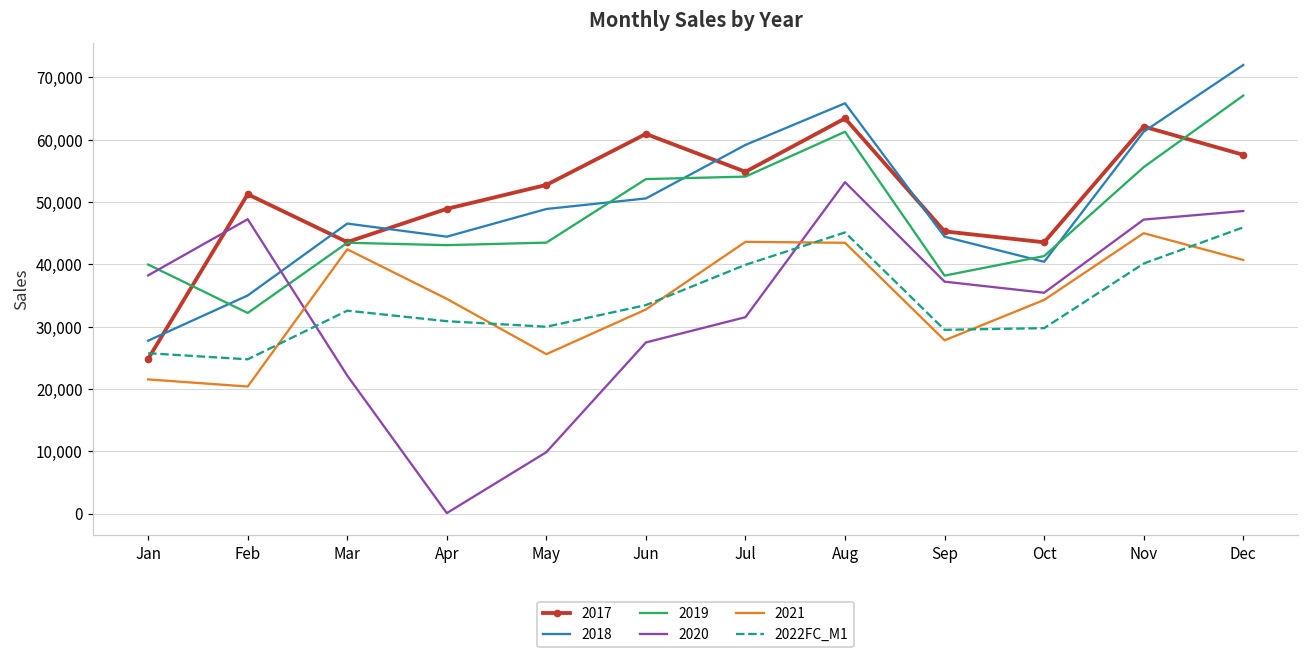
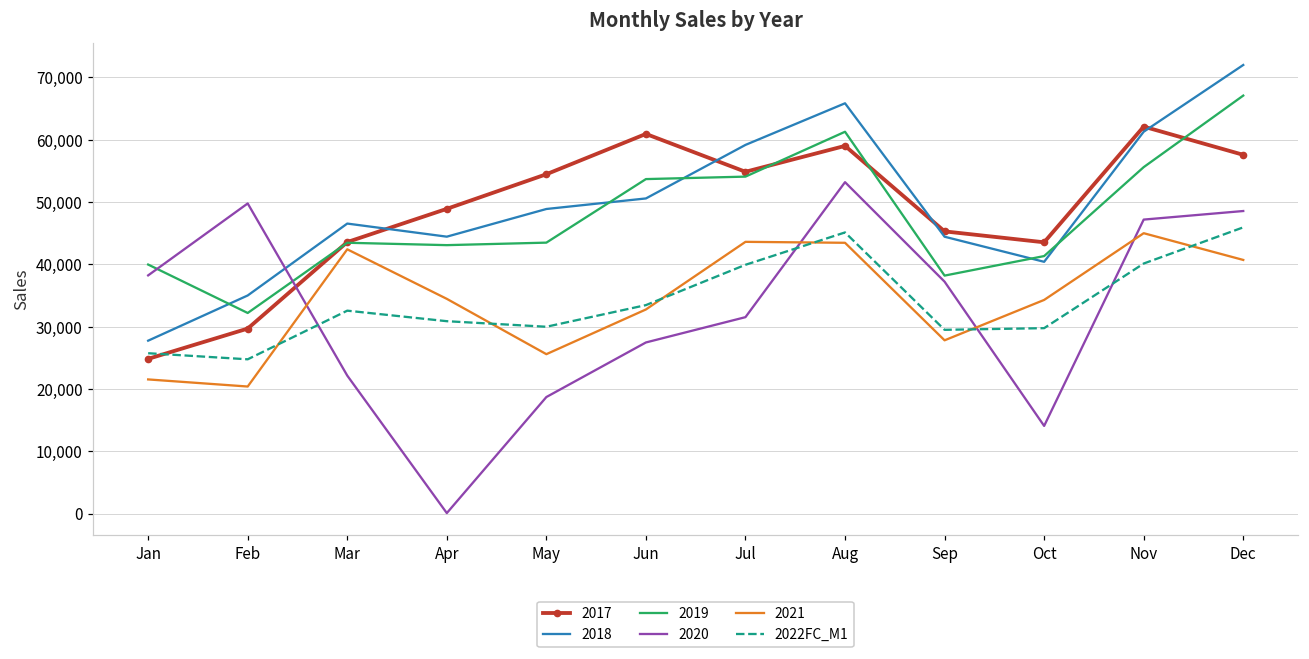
2017, Feb: 51,000 -> 30,000
2020, Feb: 47,000 -> 50,000
2017, May: 53,000 -> 54,000
2020, May: 10,000 -> 19,000
2017, Aug: 63,000 -> 59,000
2020, Oct: 35,000 -> 14,000
